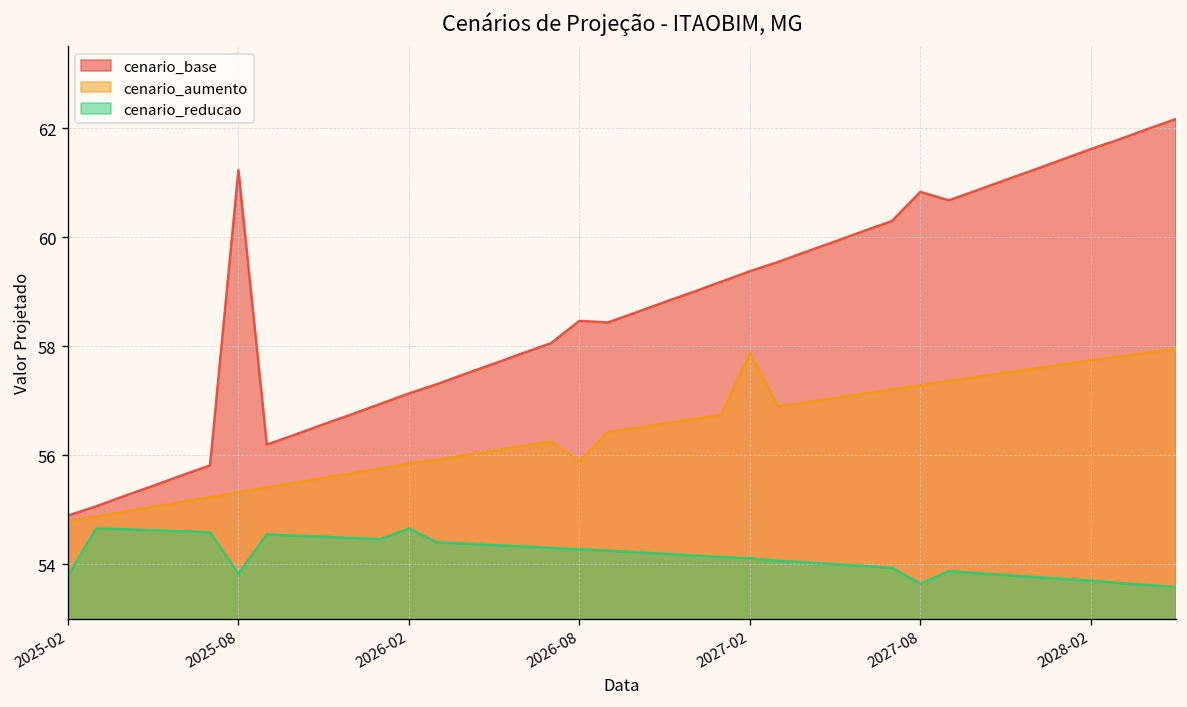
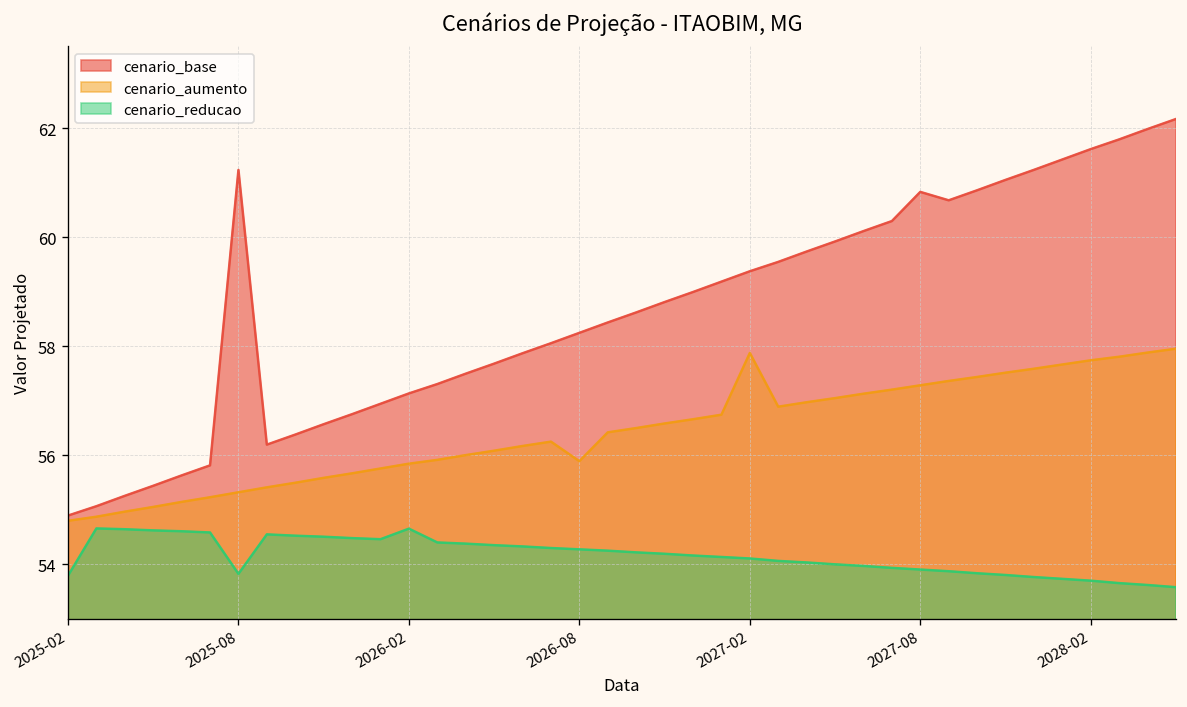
cenario_base, 2026-08: 58.5 -> 58.2
cenario_reducao, 2027-08: 53.6 -> 53.9
